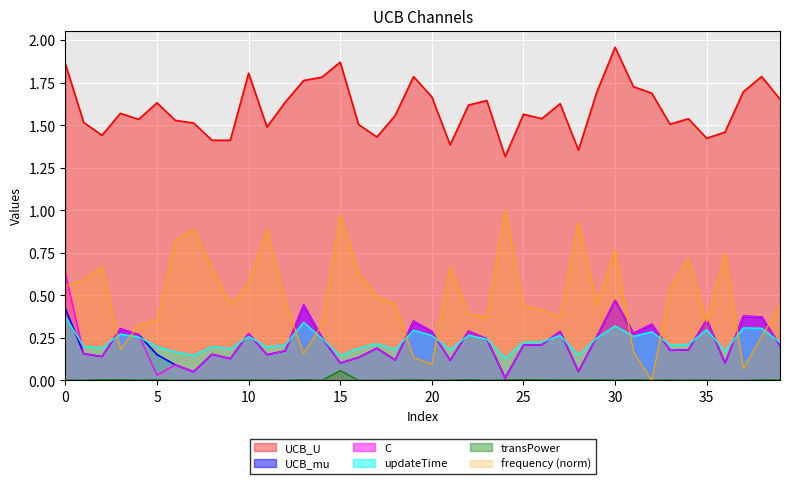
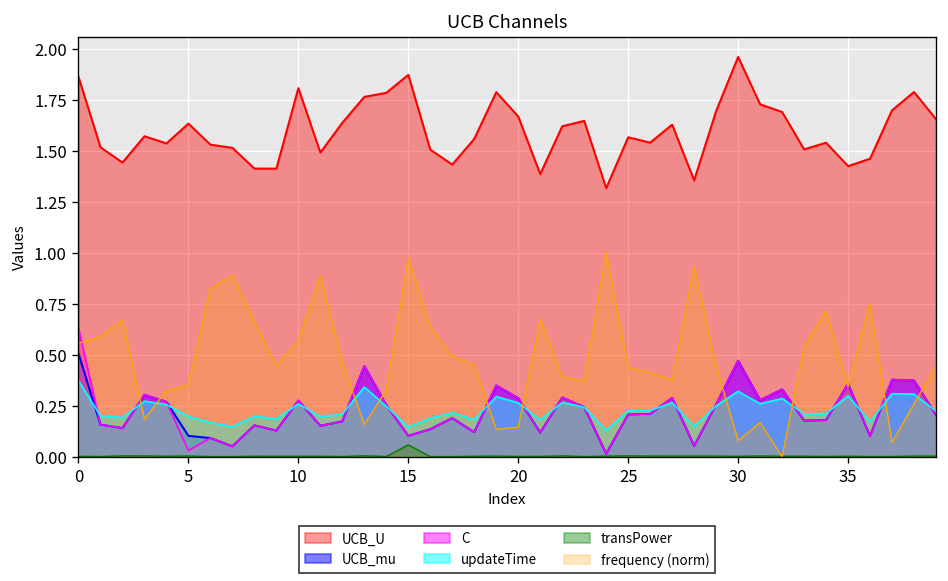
UCB_mu, 0: 0.42 -> 0.51
UCB_mu, 5: 0.15 -> 0.10
frequency (norm), 20: 0.10 -> 0.14
frequency (norm), 30: 0.76 -> 0.08
